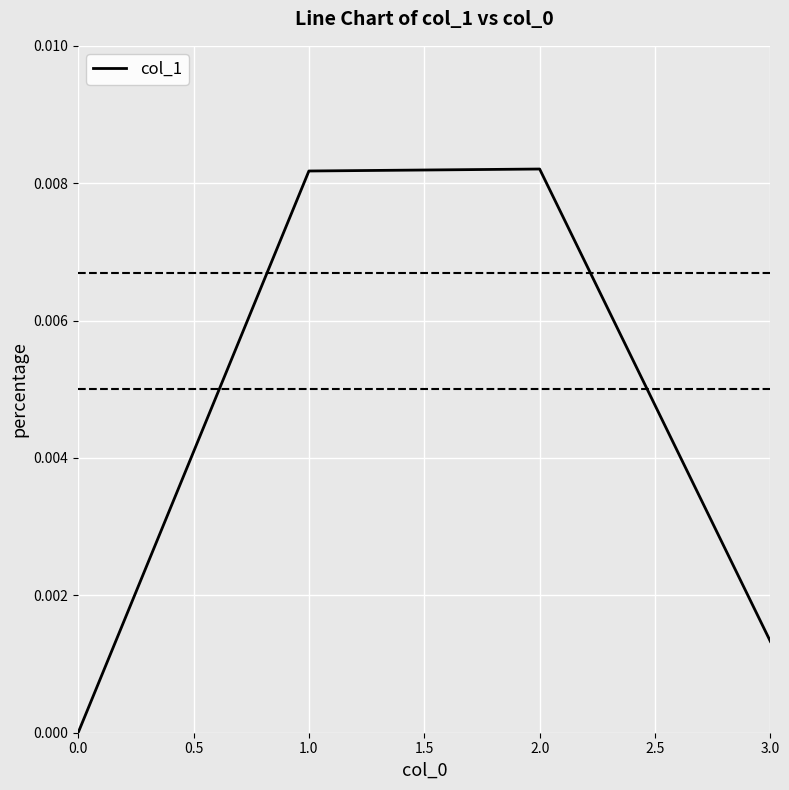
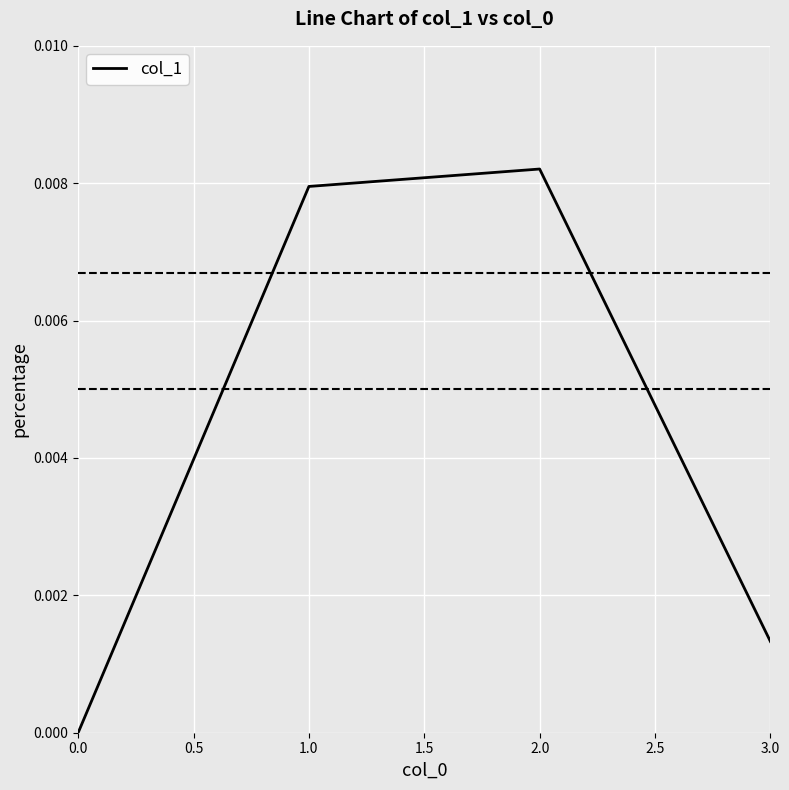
1.0: 0.0082 -> 0.0080
